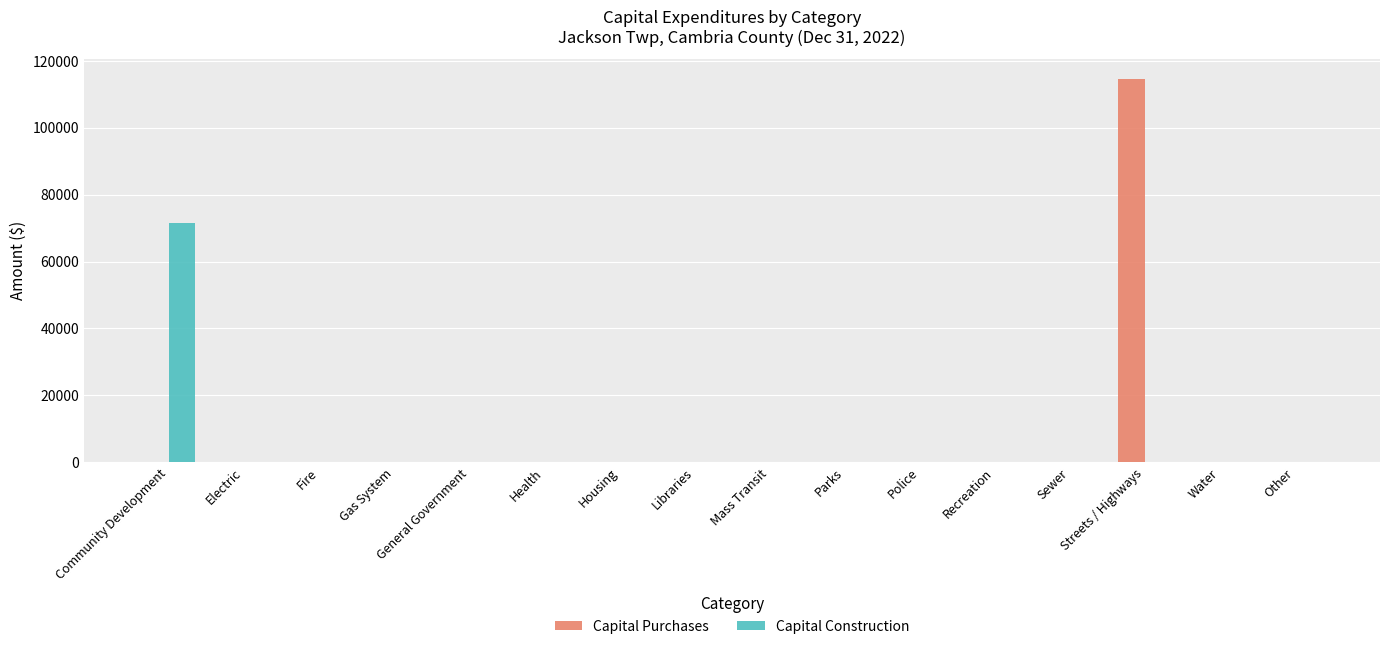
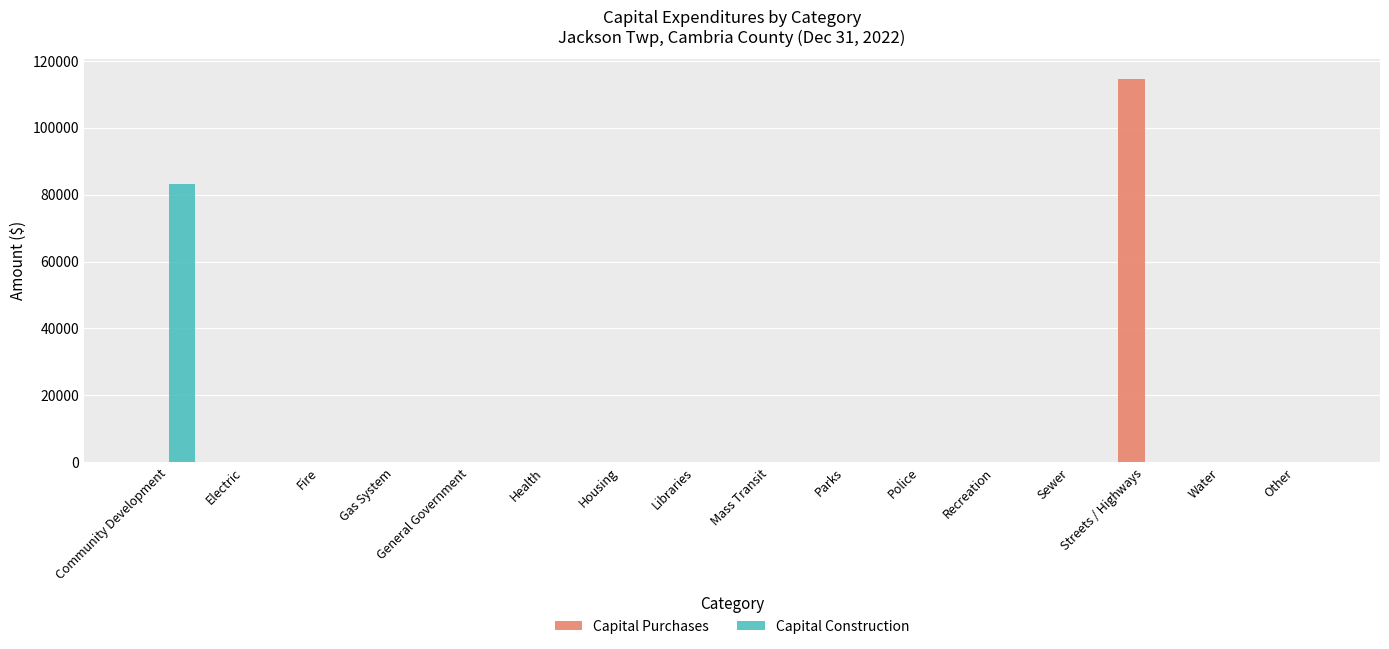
Capital Construction, Community Development: 71000 -> 83000
